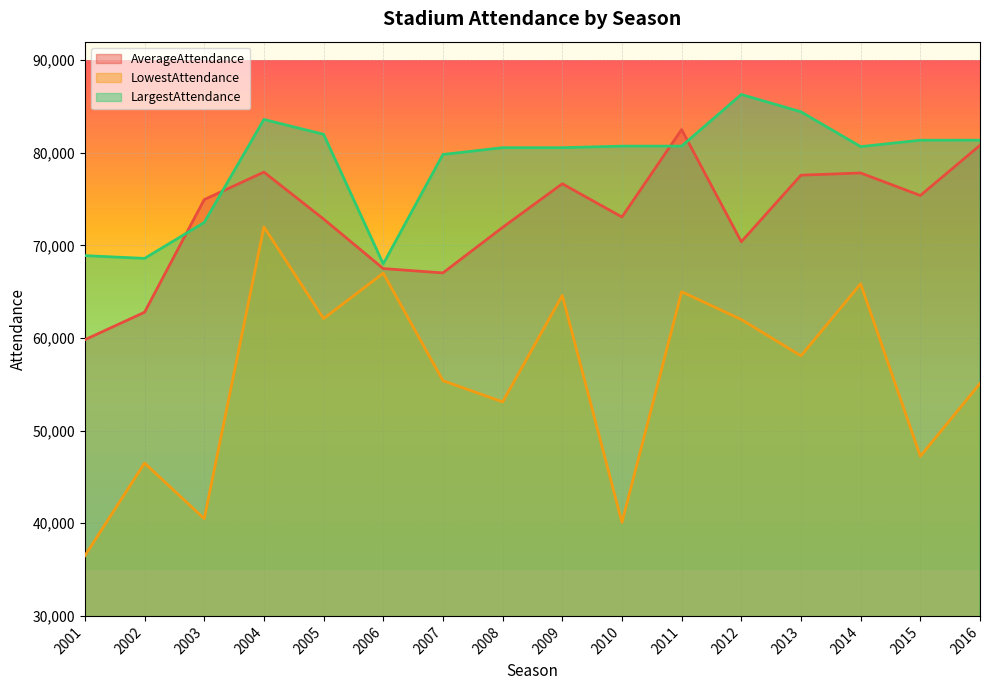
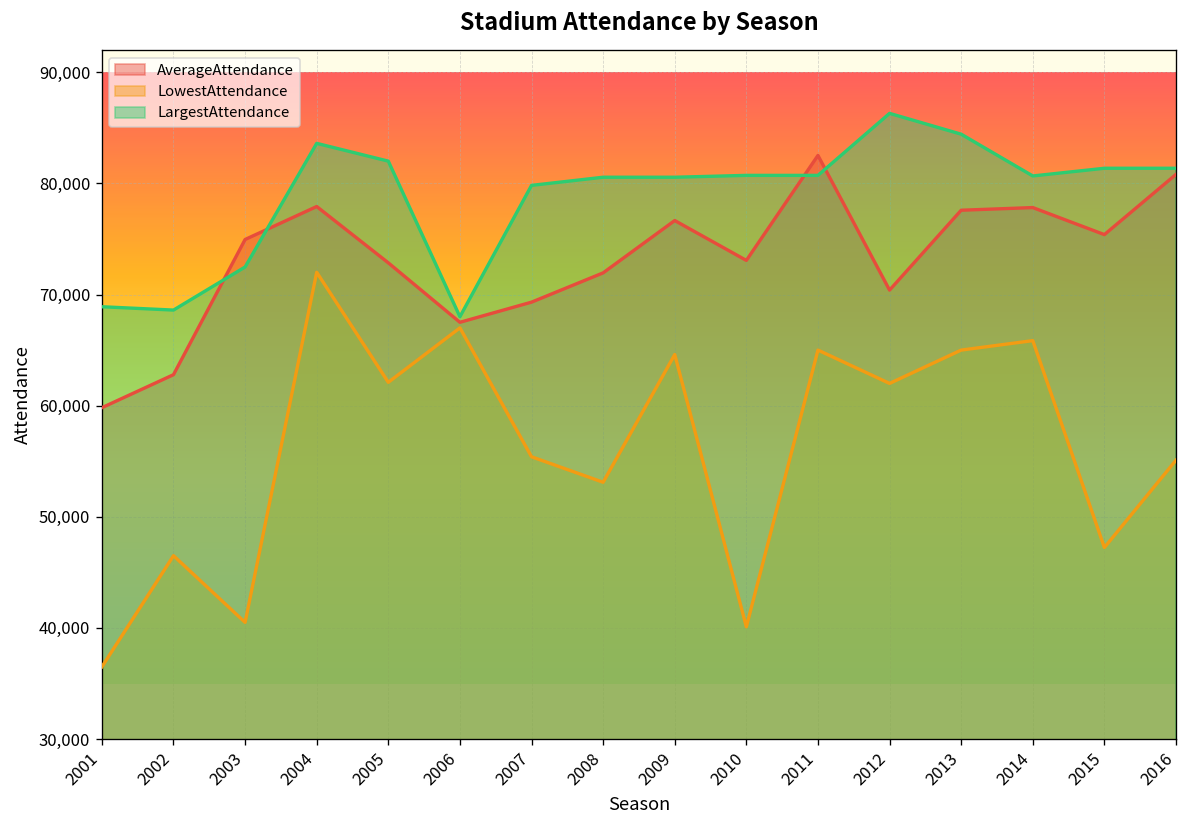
AverageAttendance, 2007: 67,000 -> 69,000
LowestAttendance, 2013: 58,000 -> 65,000
